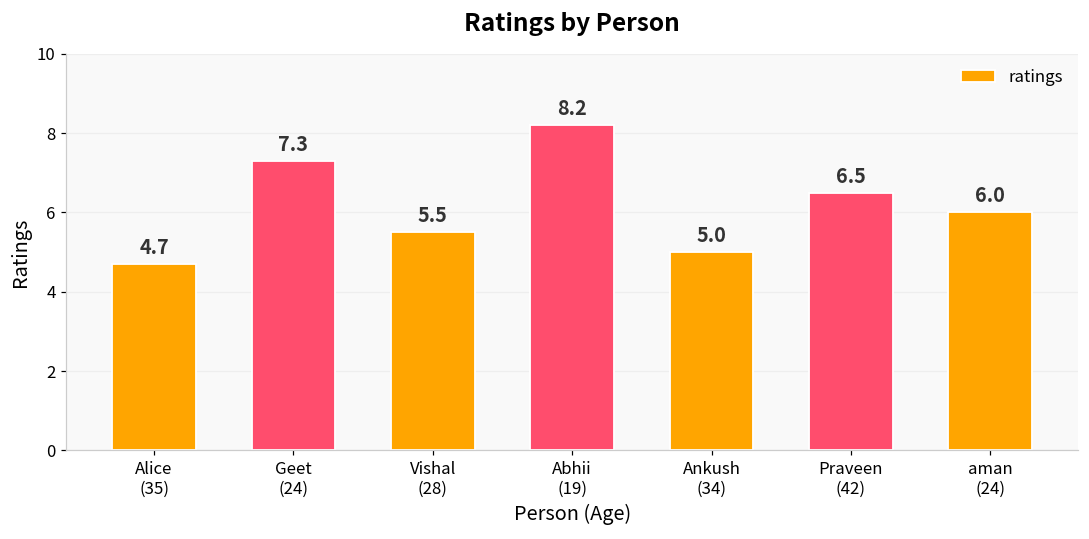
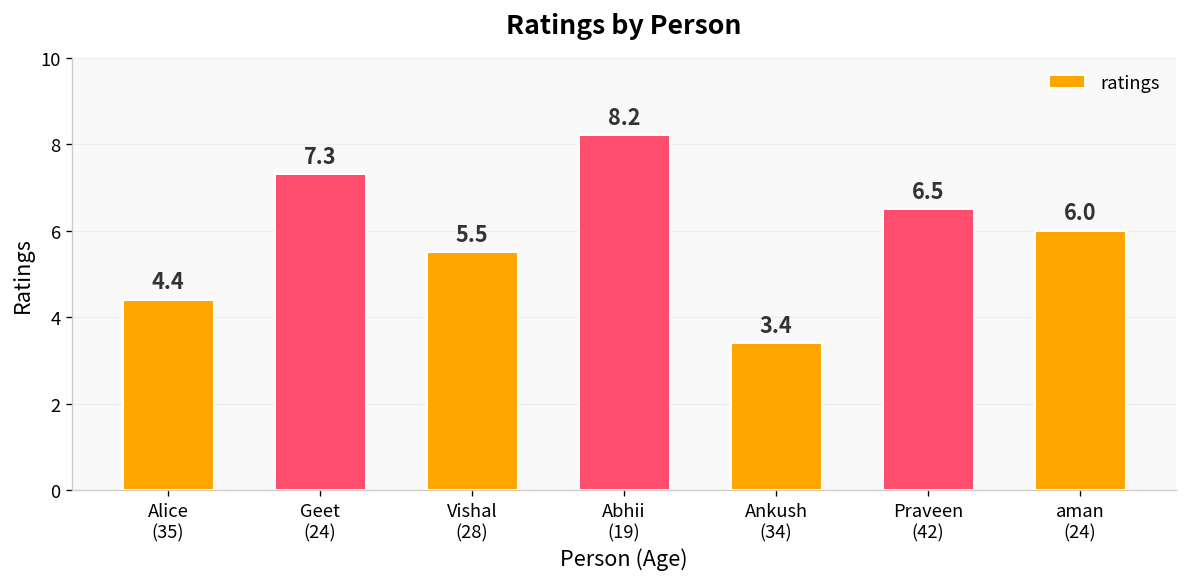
Alice (35): 4.7 -> 4.4
Ankush (34): 5.0 -> 3.4
